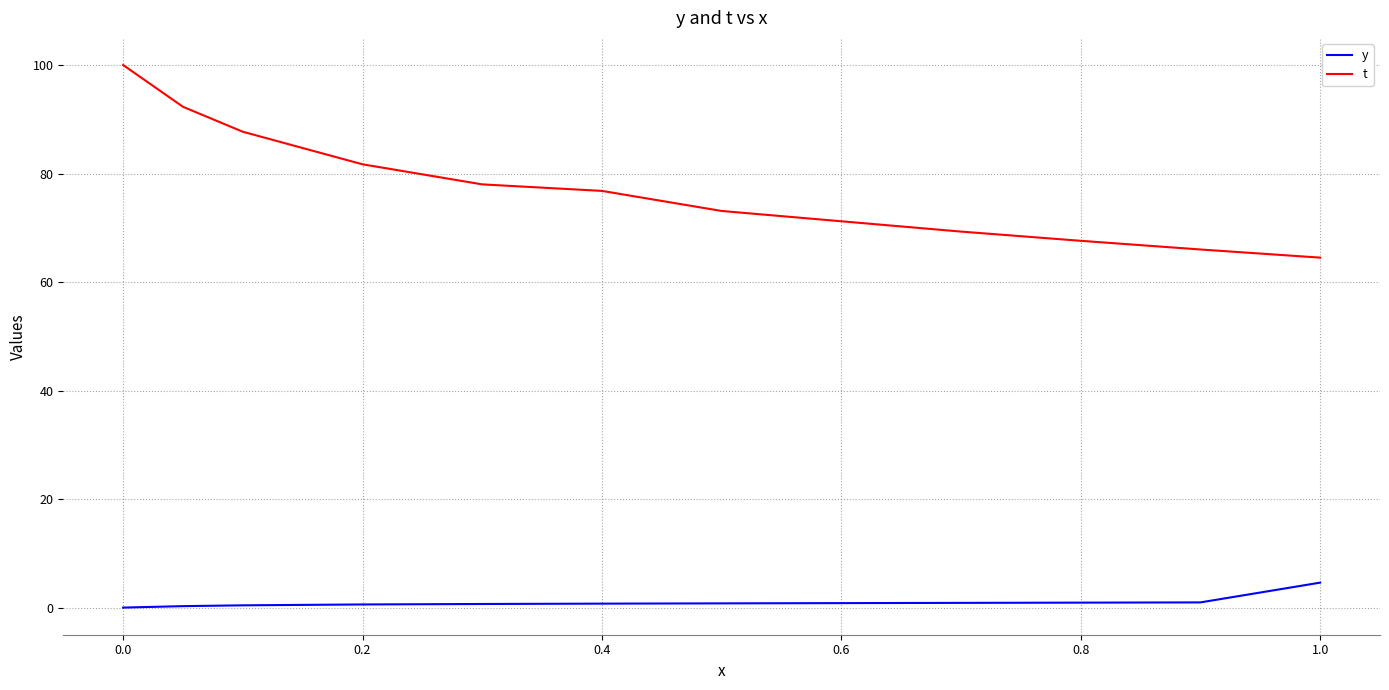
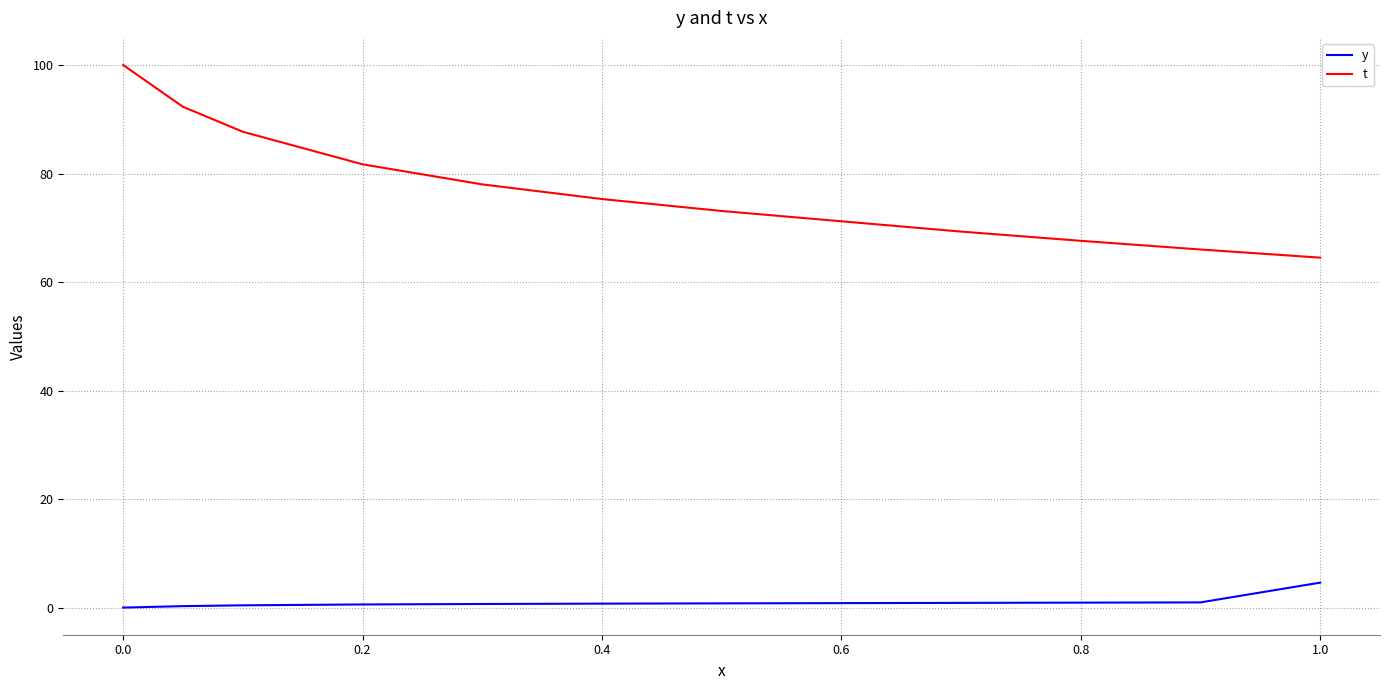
t, 0.4: 77 -> 75
